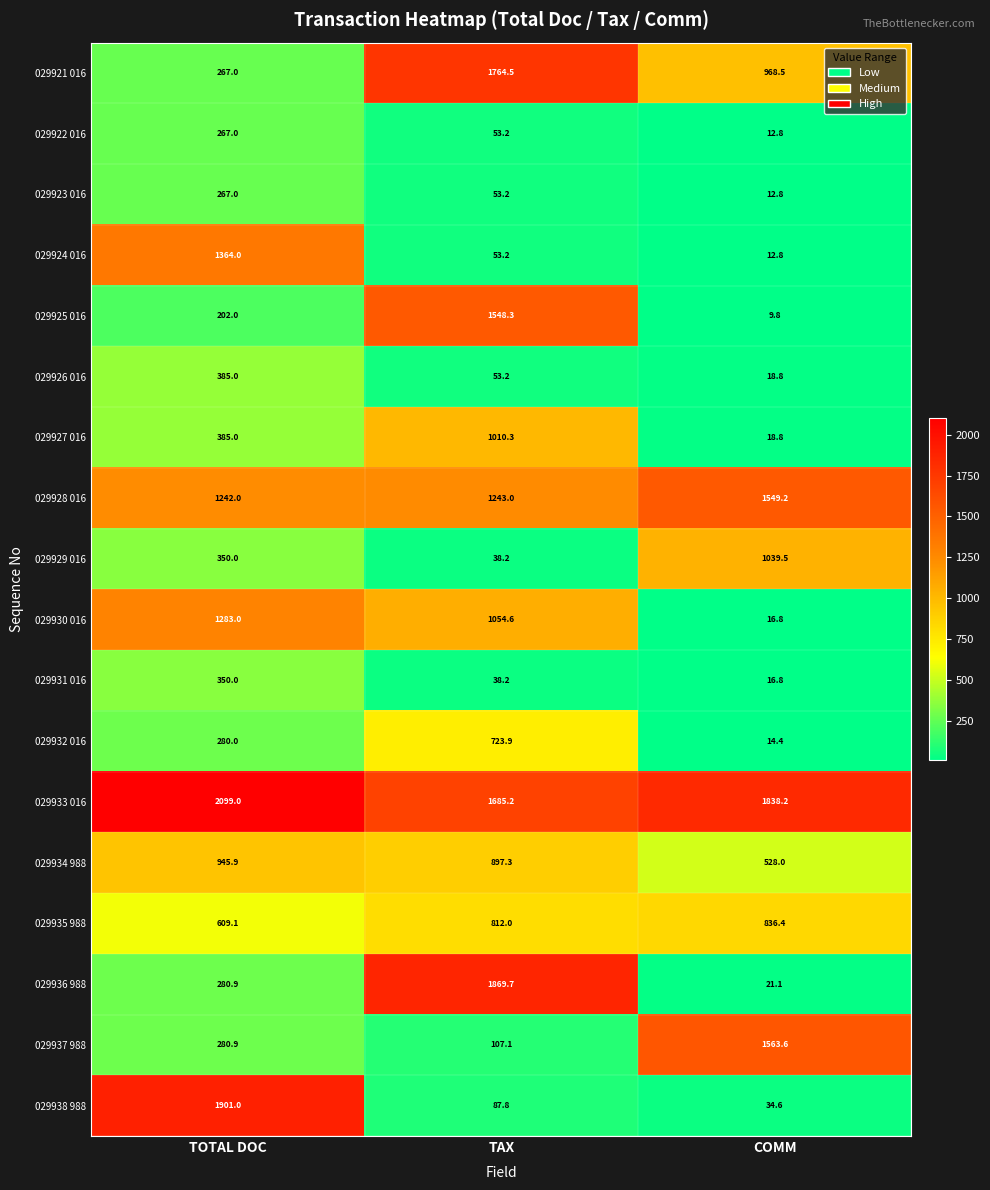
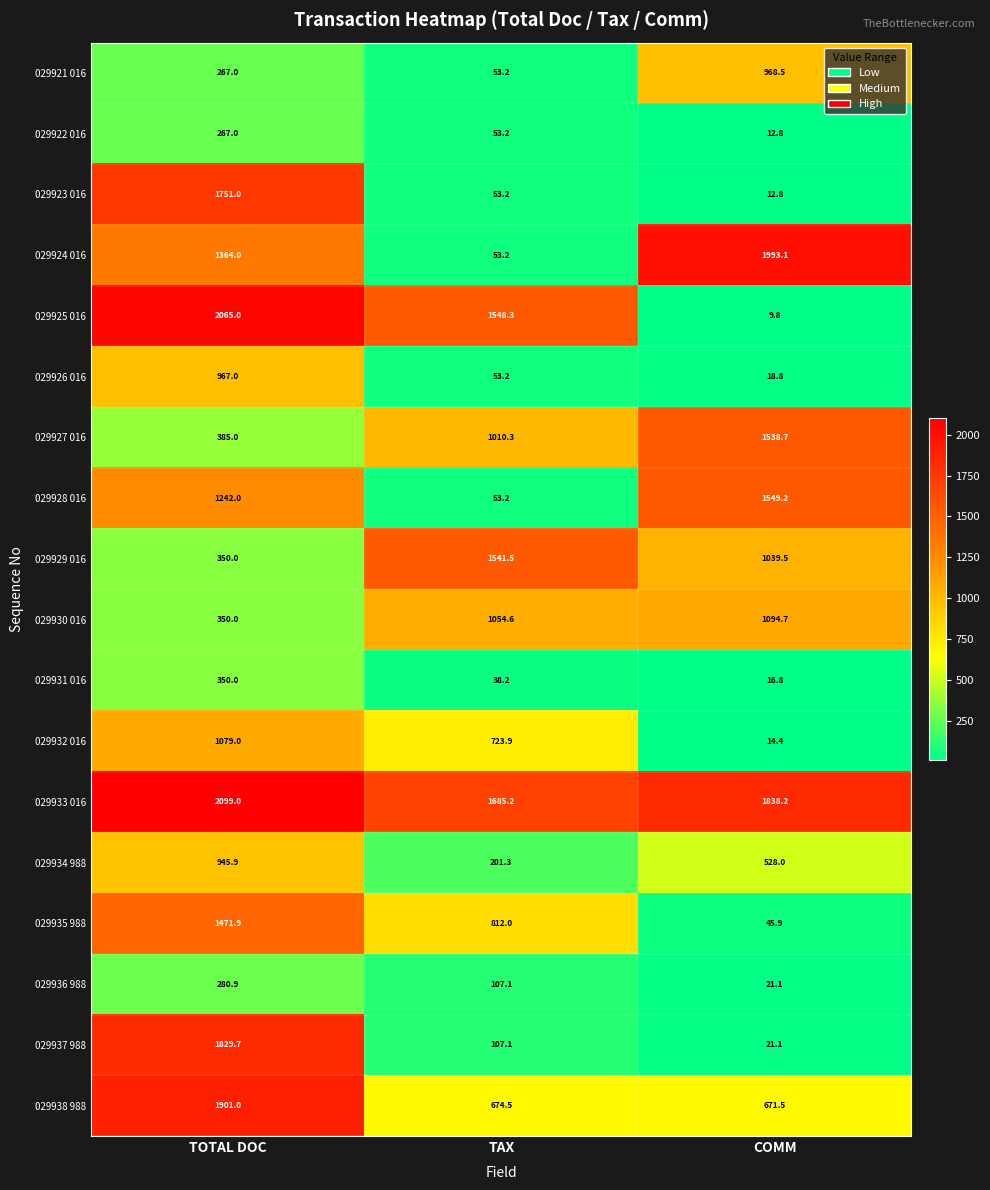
029921 016, TAX: 1764.5 -> 53.2
029923 016, TOTAL DOC: 267.0 -> 1751.0
029924 016, COMM: 12.8 -> 1993.1
029925 016, TOTAL DOC: 202.0 -> 2065.0
029926 016, TOTAL DOC: 385.0 -> 967.0
029927 016, COMM: 18.8 -> 1538.7
029928 016, TAX: 1243.0 -> 53.2
029929 016, TAX: 38.2 -> 1541.5
029930 016, TOTAL DOC: 1283.0 -> 350.0
029930 016, COMM: 16.8 -> 1094.7
029932 016, TOTAL DOC: 280.0 -> 1079.0
029934 988, TAX: 897.3 -> 201.3
029935 988, TOTAL DOC: 609.1 -> 1471.9
029935 988, COMM: 836.4 -> 45.9
029936 988, TAX: 1869.7 -> 107.1
029937 988, TOTAL DOC: 280.9 -> 1829.7
029937 988, COMM: 1563.6 -> 21.1
029938 988, TAX: 87.8 -> 674.5
029938 988, COMM: 34.6 -> 671.5
